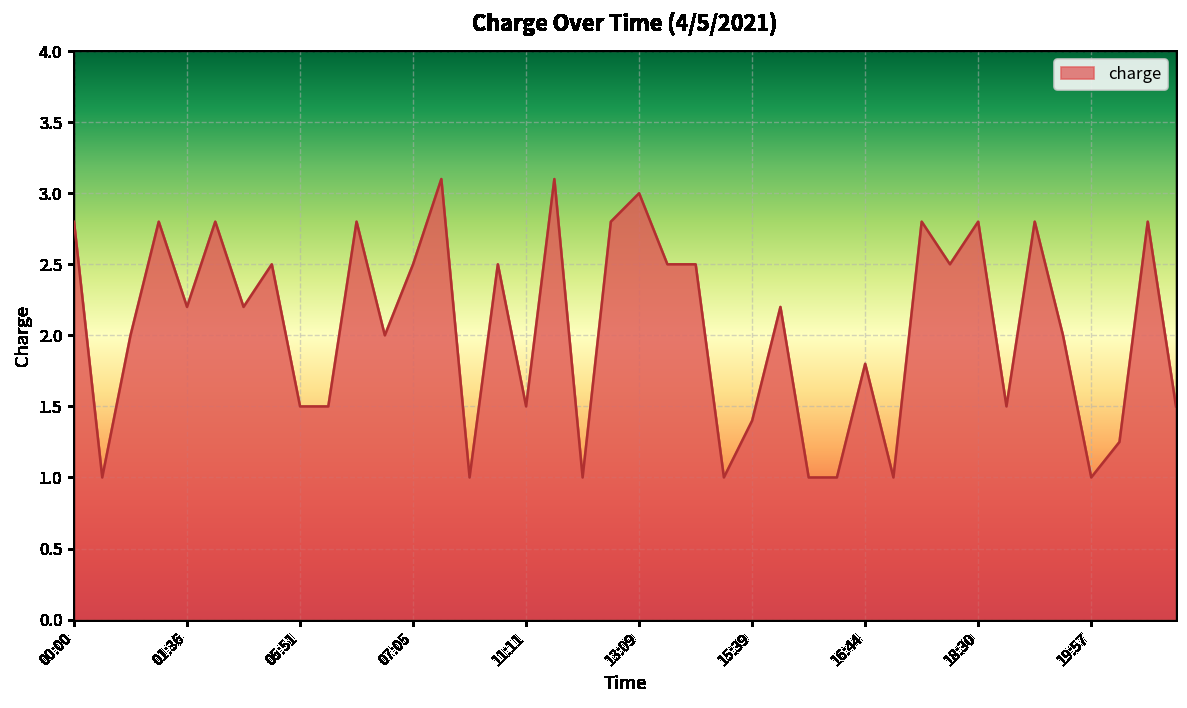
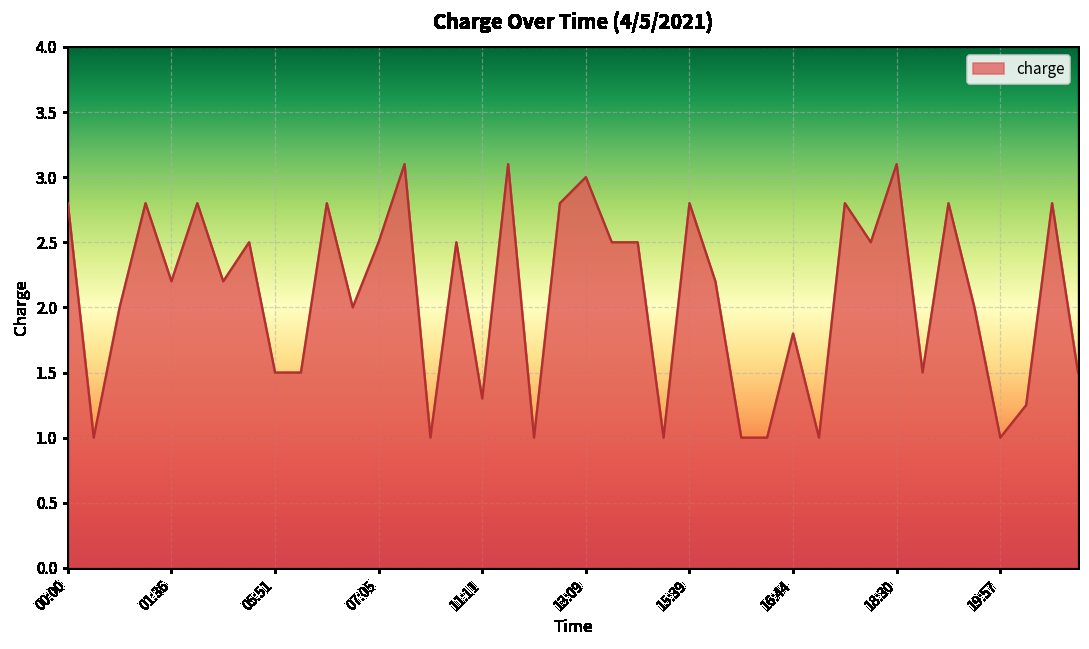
11:11: 1.5 -> 1.3
15:39: 1.4 -> 2.8
18:30: 2.8 -> 3.1
